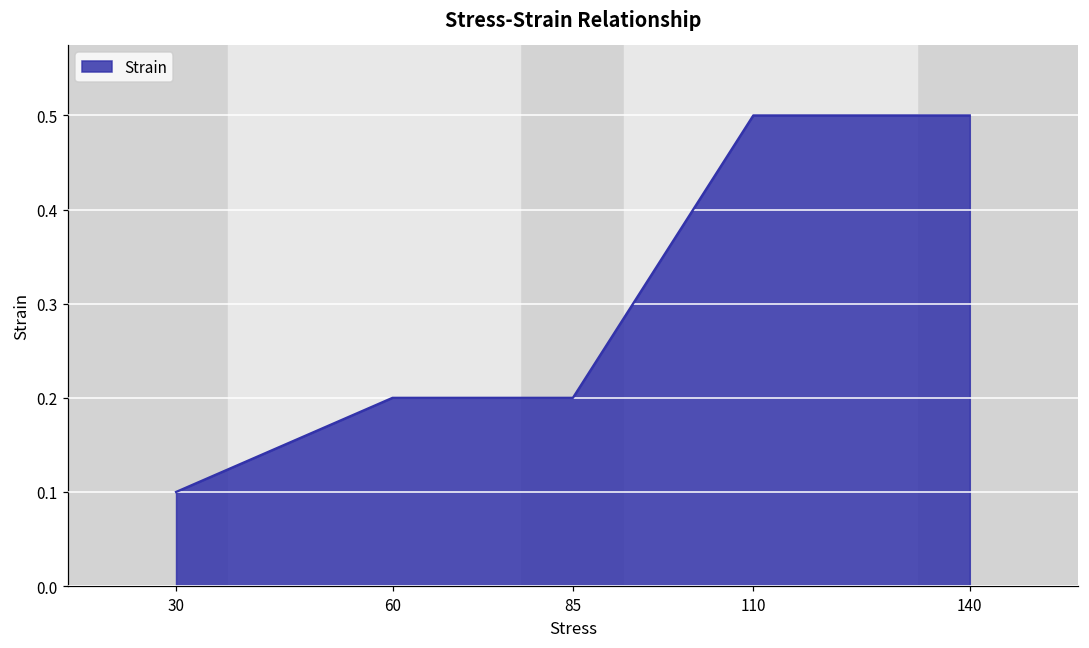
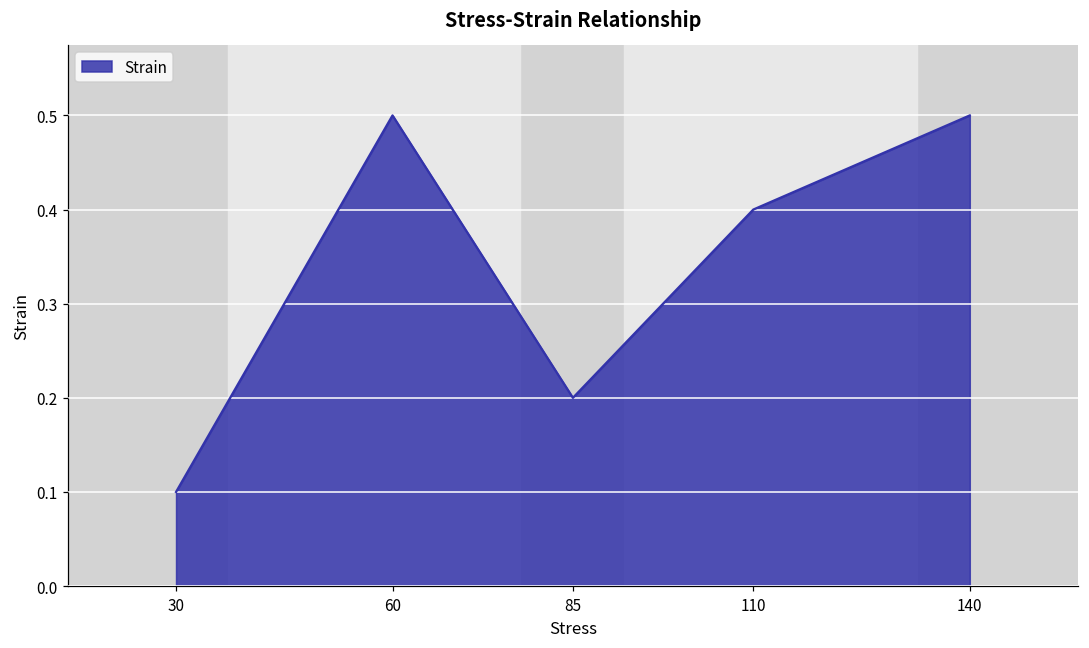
60: 0.2 -> 0.5
110: 0.5 -> 0.4
